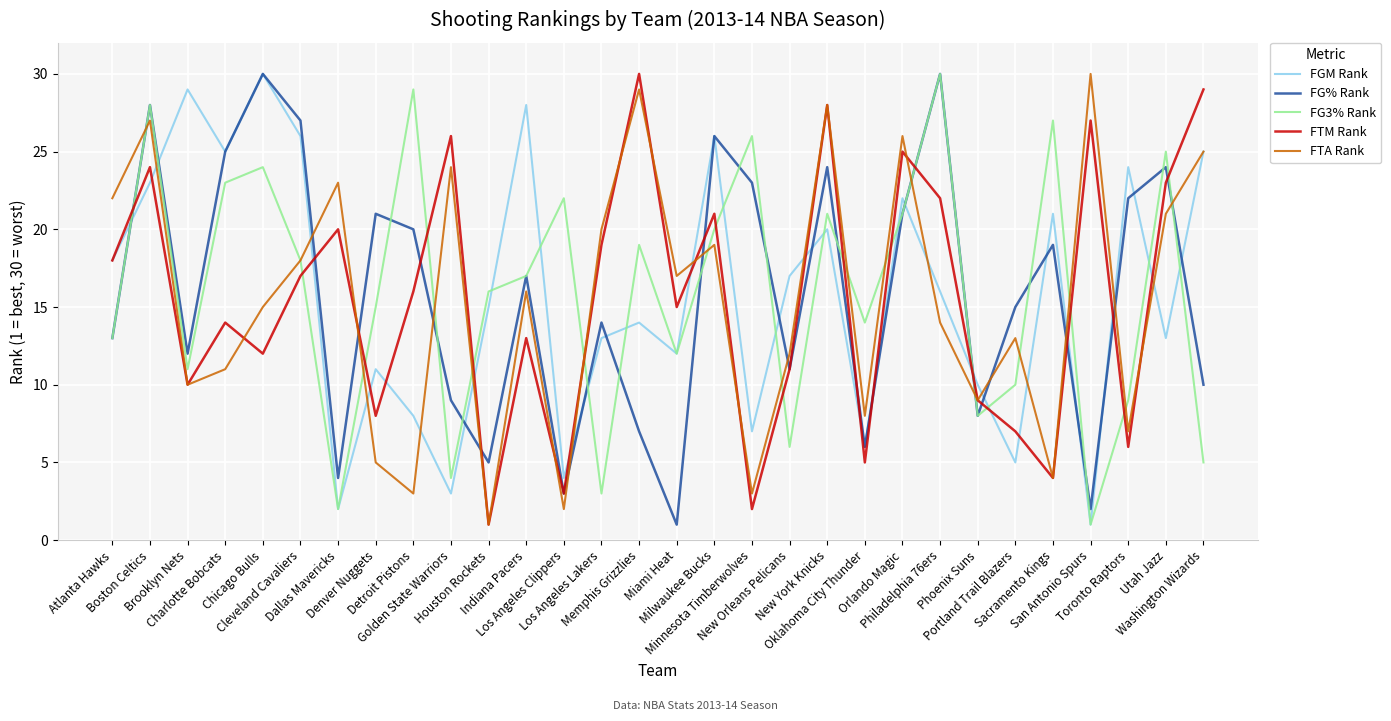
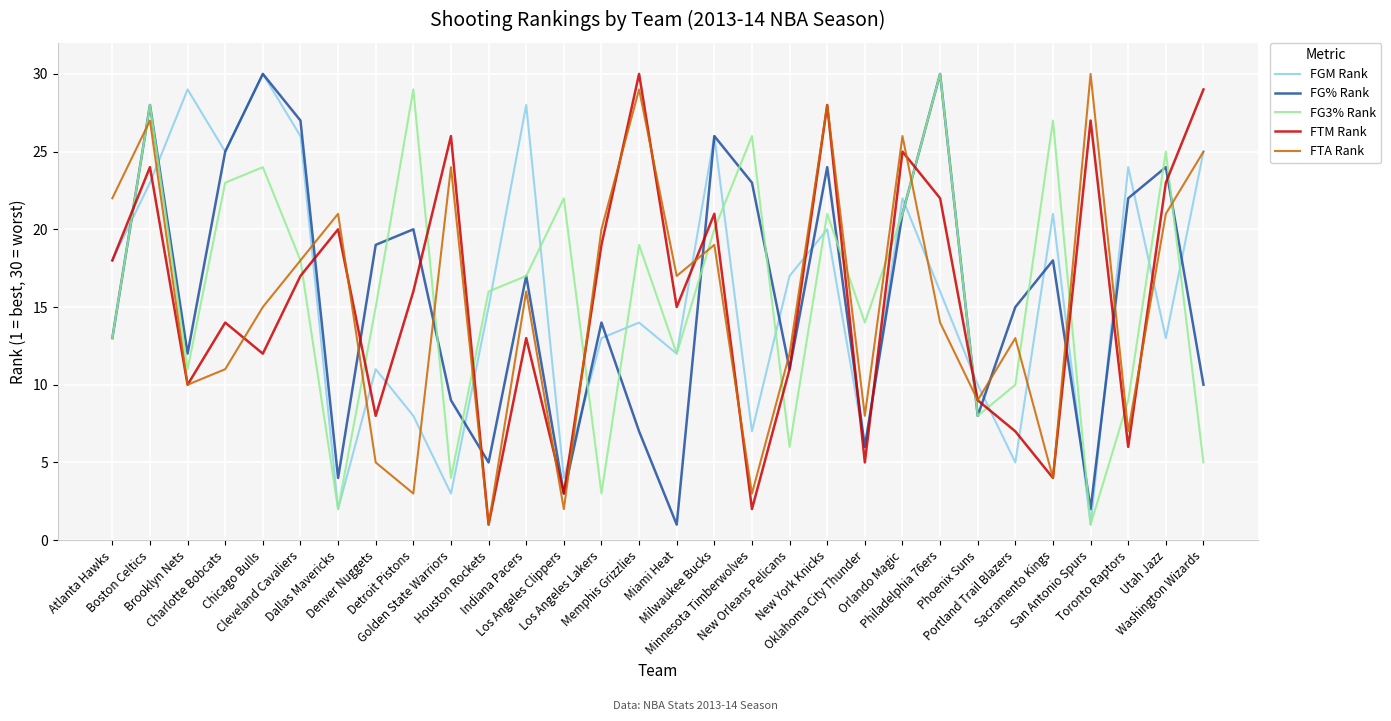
FTA Rank, Dallas Mavericks: 23 -> 21
FG% Rank, Denver Nuggets: 21 -> 19
FG% Rank, Sacramento Kings: 19 -> 18
